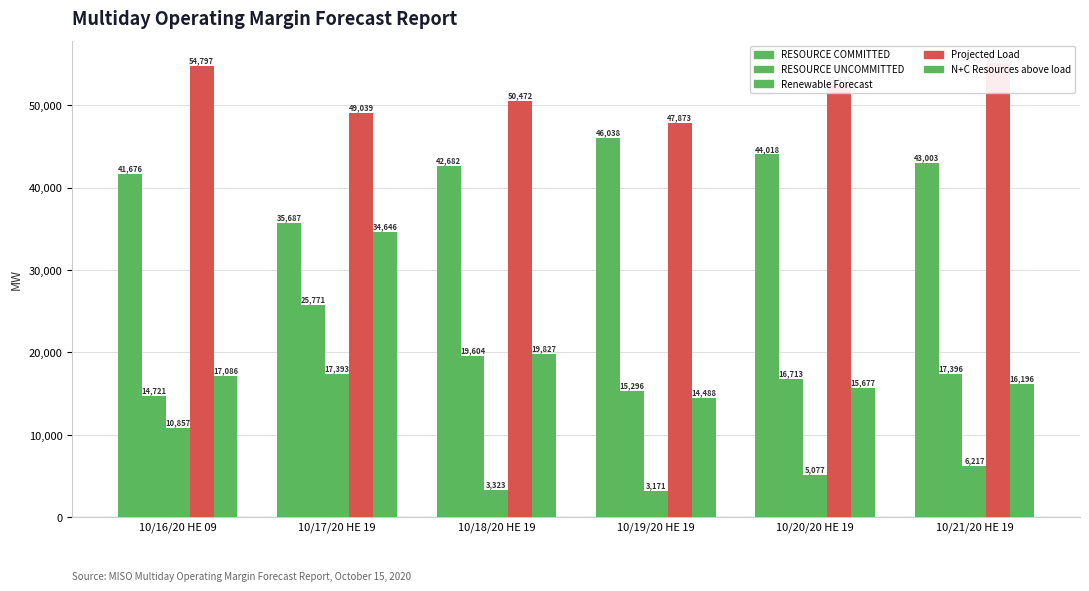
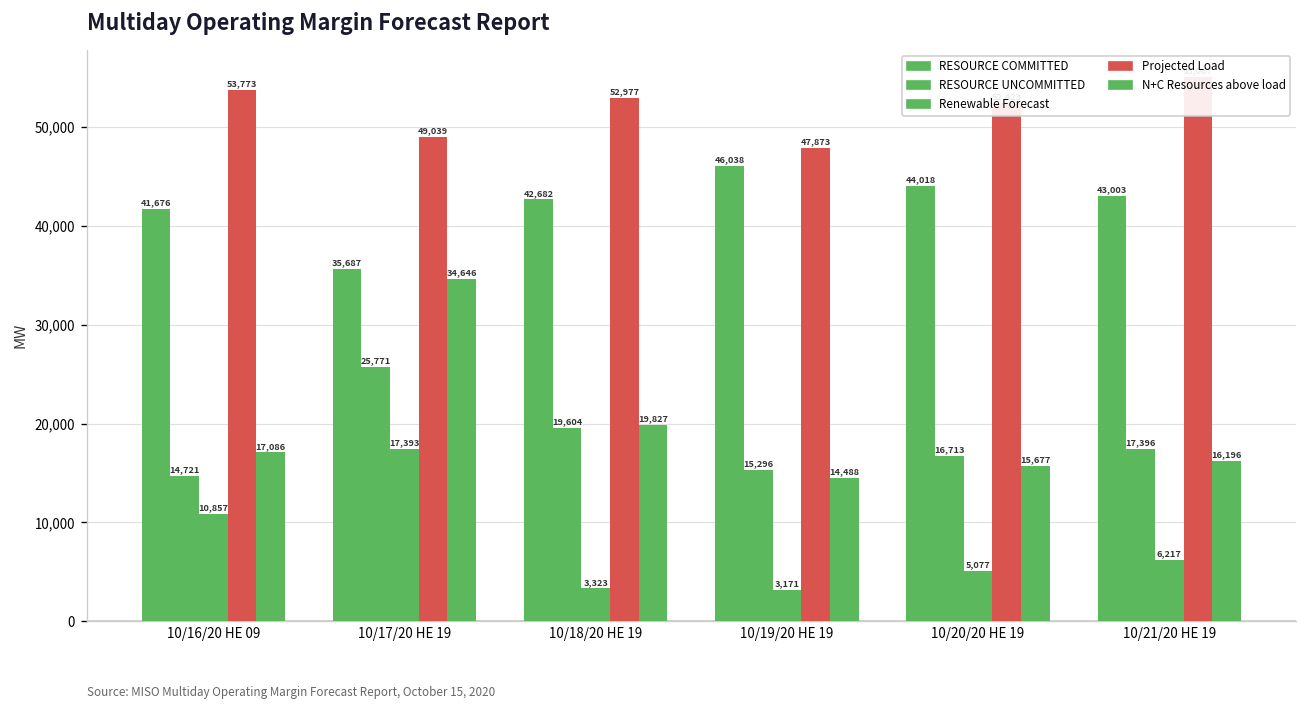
Projected Load, 10/16/20 HE 09: 54,797 -> 53,773
Projected Load, 10/18/20 HE 19: 50,472 -> 52,977
